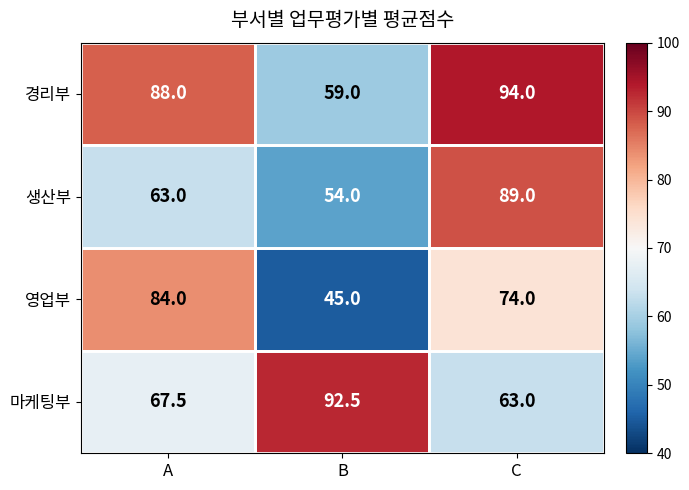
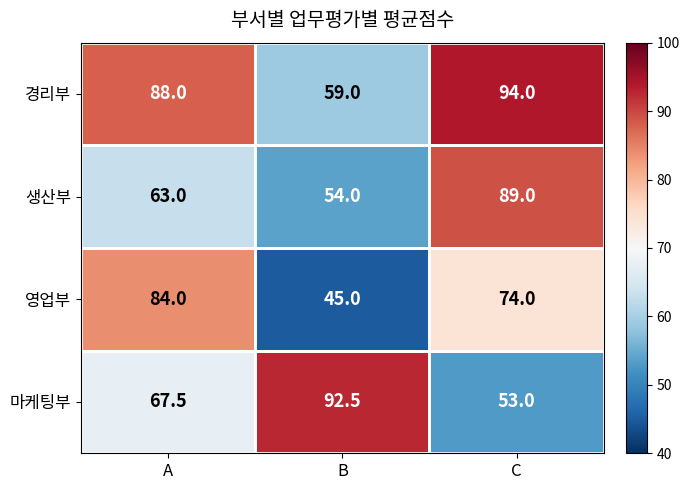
마케팅부, C: 63.0 -> 53.0
